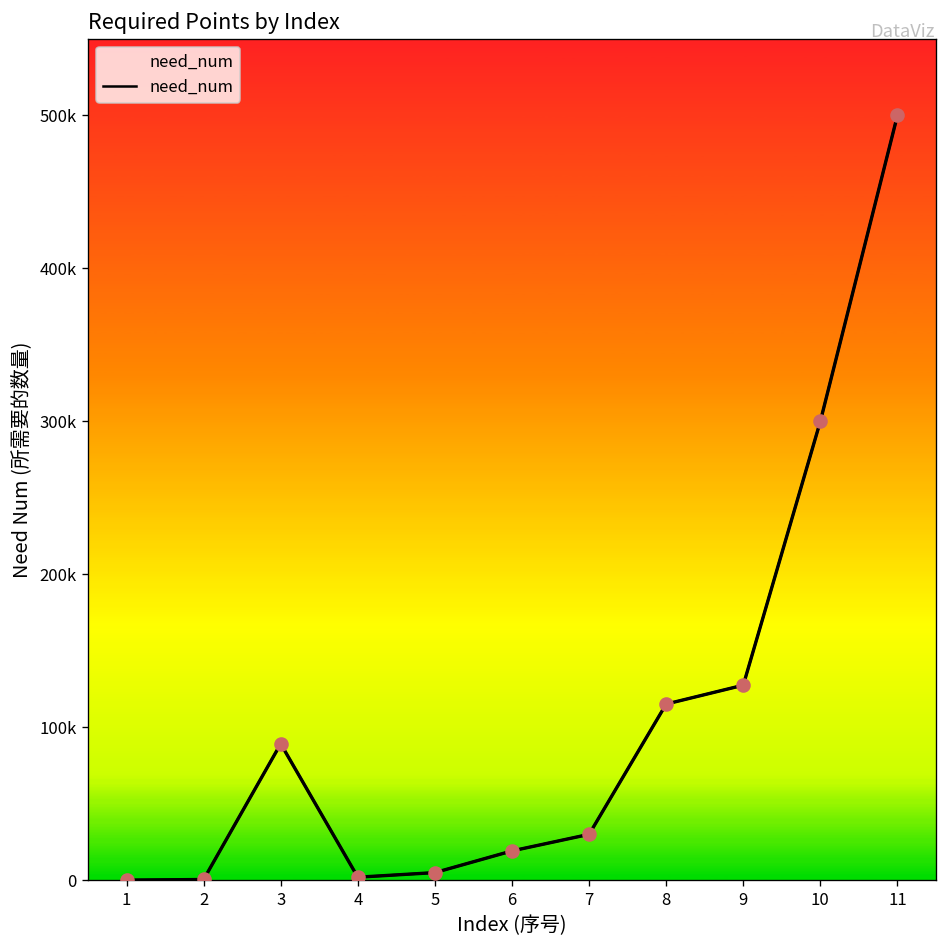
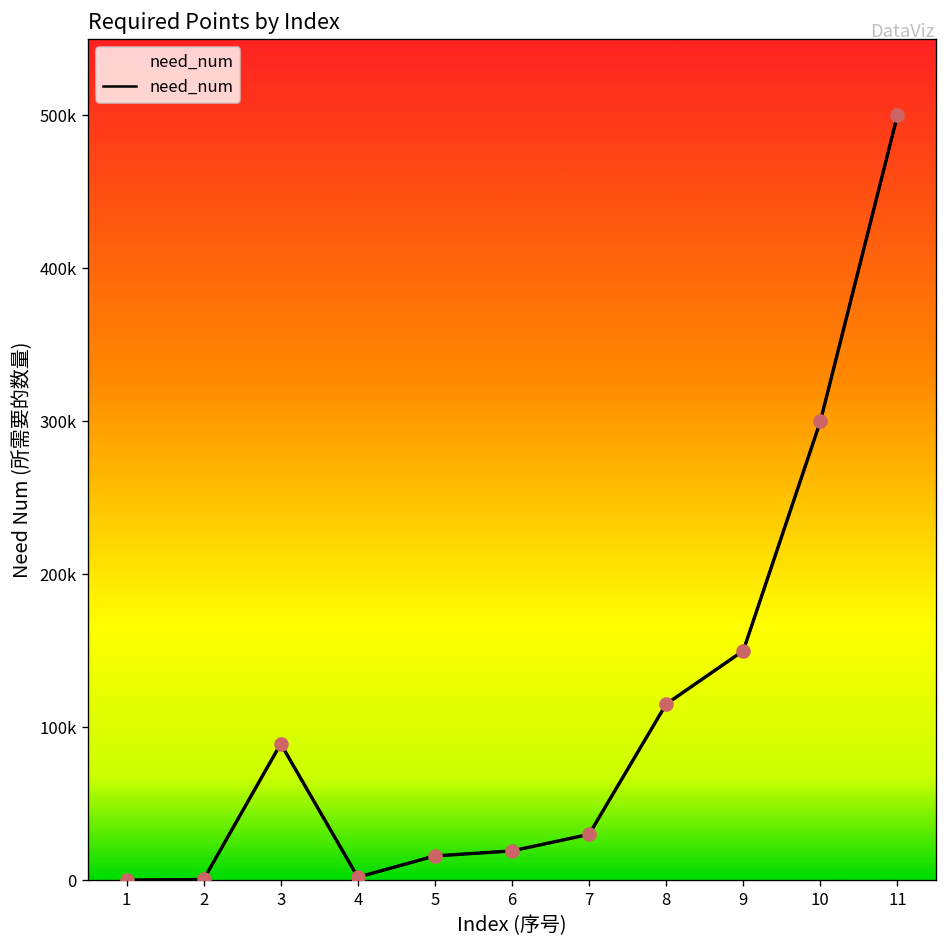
5: 5000 -> 16000
9: 128000 -> 150000
